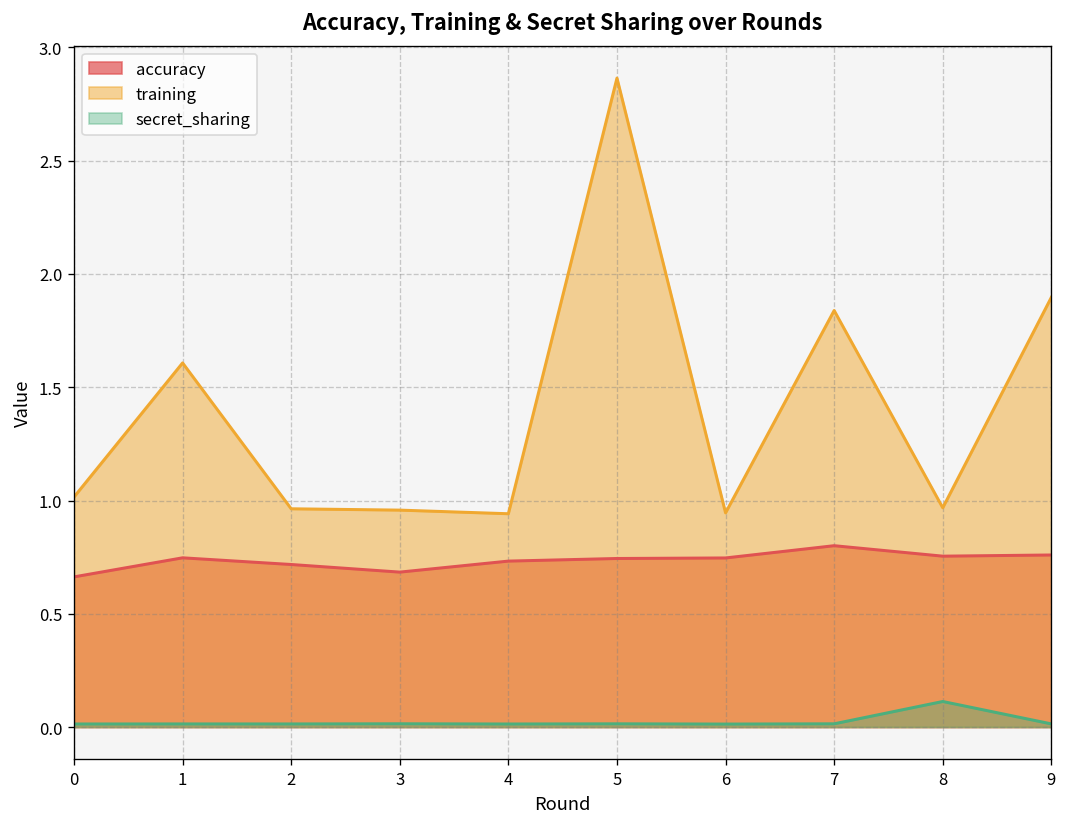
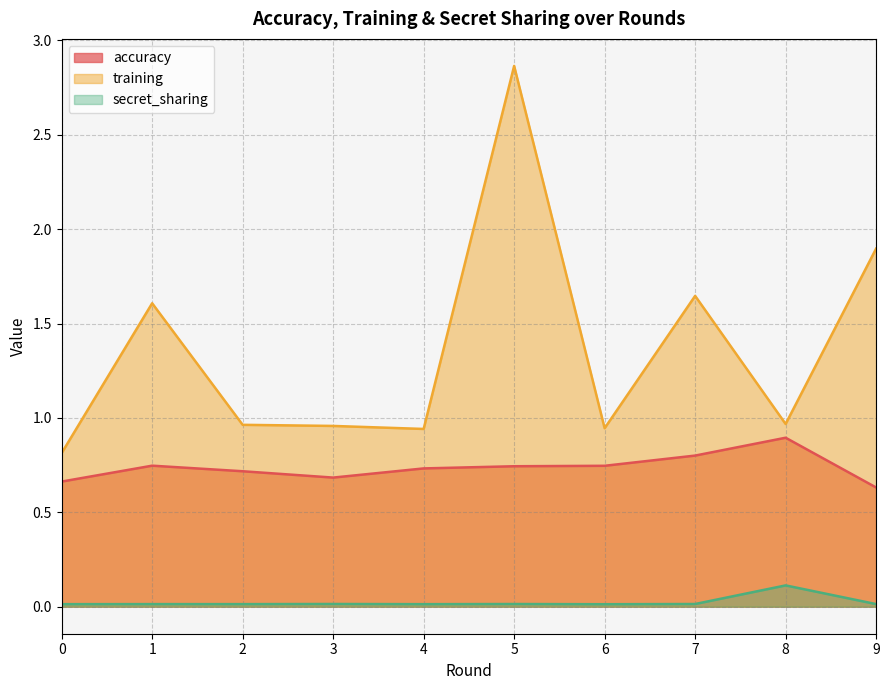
training, 0: 1.02 -> 0.81
training, 7: 1.84 -> 1.65
accuracy, 8: 0.75 -> 0.90
accuracy, 9: 0.76 -> 0.63
